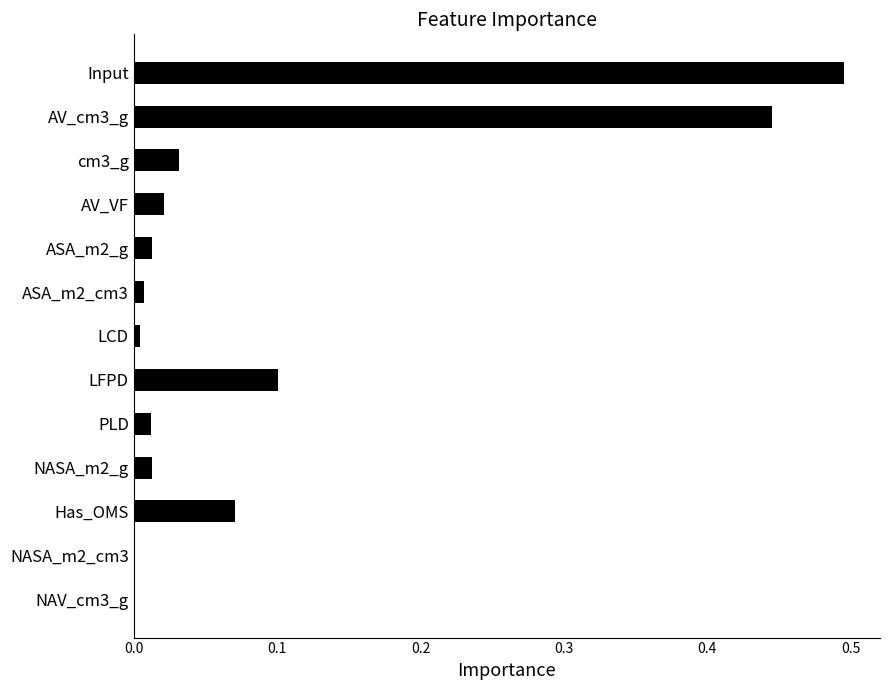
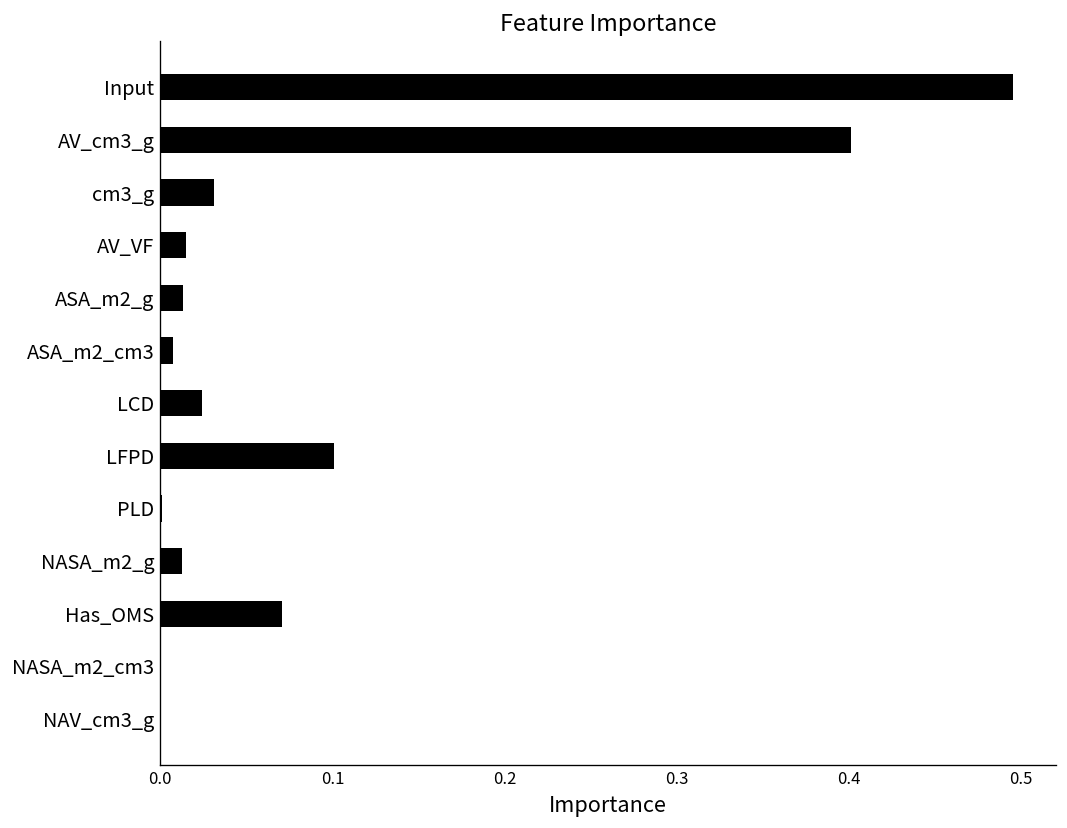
AV_cm3_g: 0.445 -> 0.402
AV_VF: 0.021 -> 0.015
LCD: 0.004 -> 0.024
PLD: 0.012 -> 0.001
